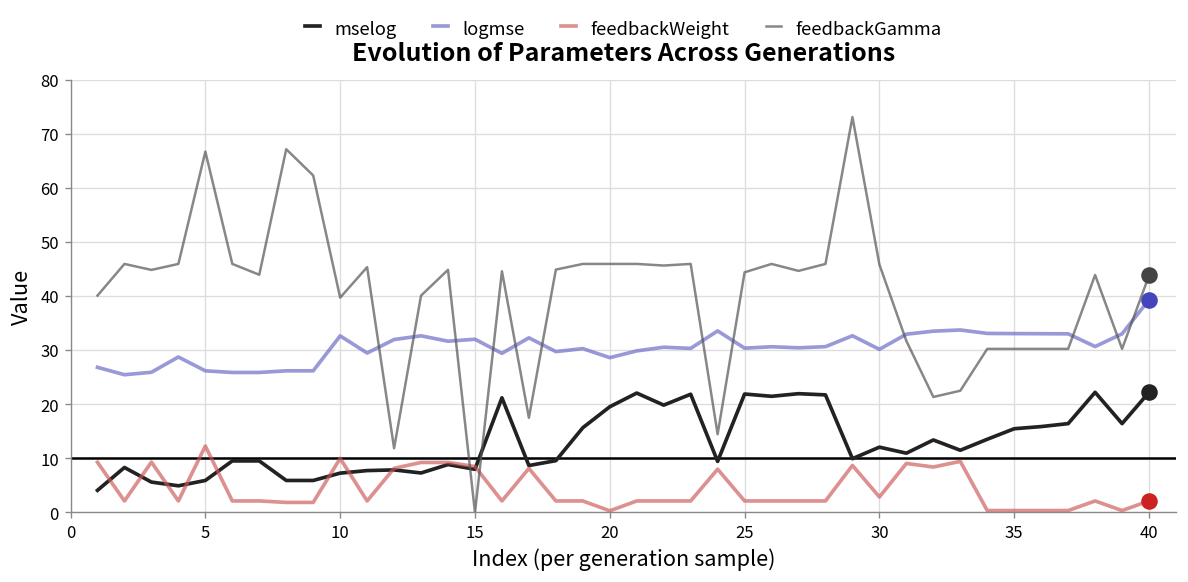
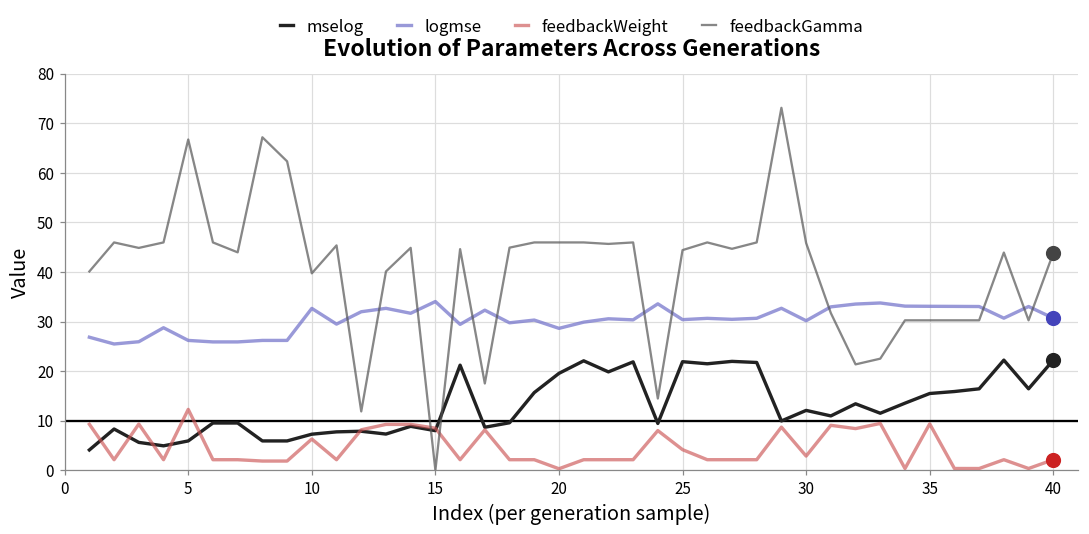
feedbackWeight, 10: 10 -> 6
logmse, 15: 32 -> 34
feedbackWeight, 25: 2 -> 4
feedbackWeight, 35: 0 -> 9
logmse, 40: 39 -> 31
